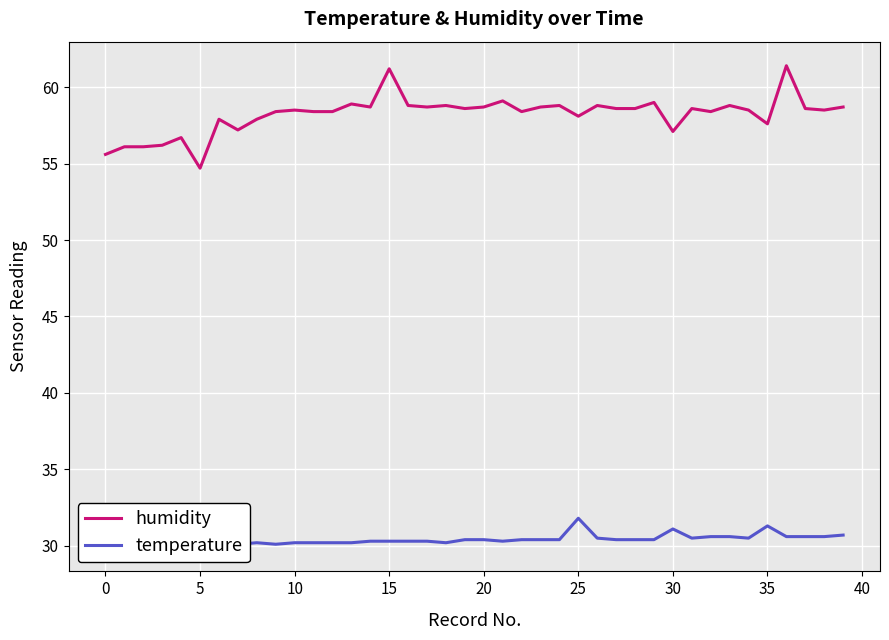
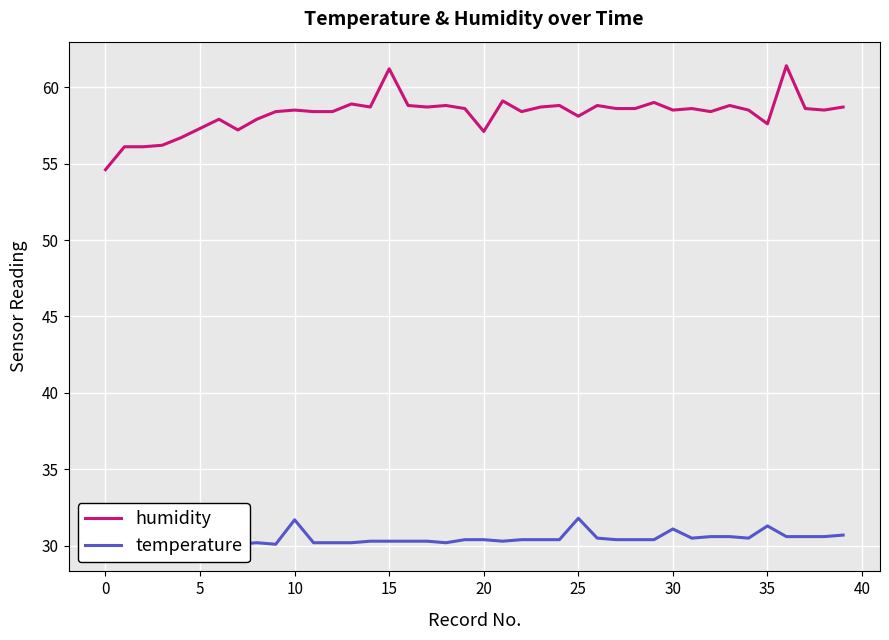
humidity, 0: 55.6 -> 54.6
humidity, 5: 54.7 -> 57.3
temperature, 10: 30.2 -> 31.7
humidity, 20: 58.7 -> 57.1
humidity, 30: 57.1 -> 58.5
